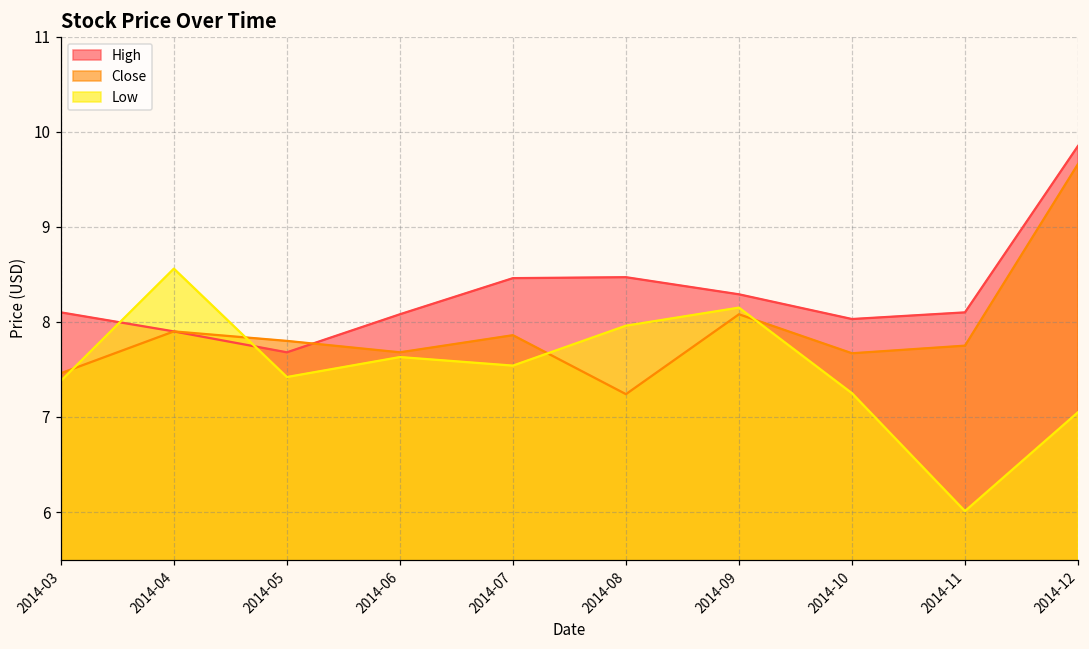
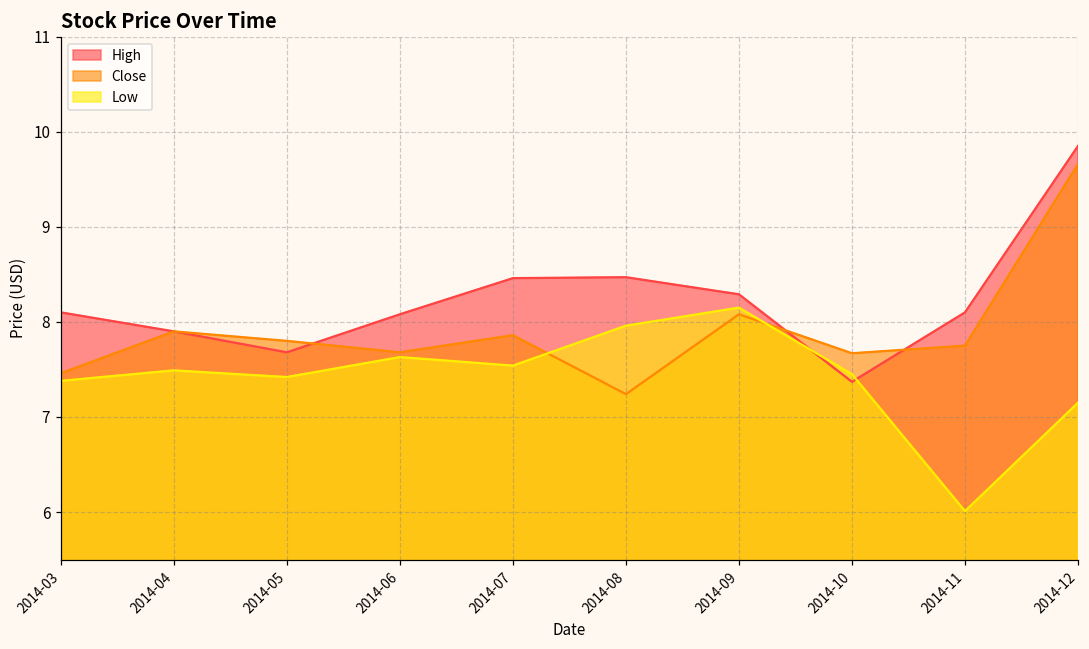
Low, 2014-04: 8.6 -> 7.5
High, 2014-10: 8.0 -> 7.4
Low, 2014-10: 7.3 -> 7.5
Low, 2014-12: 7.1 -> 7.2
